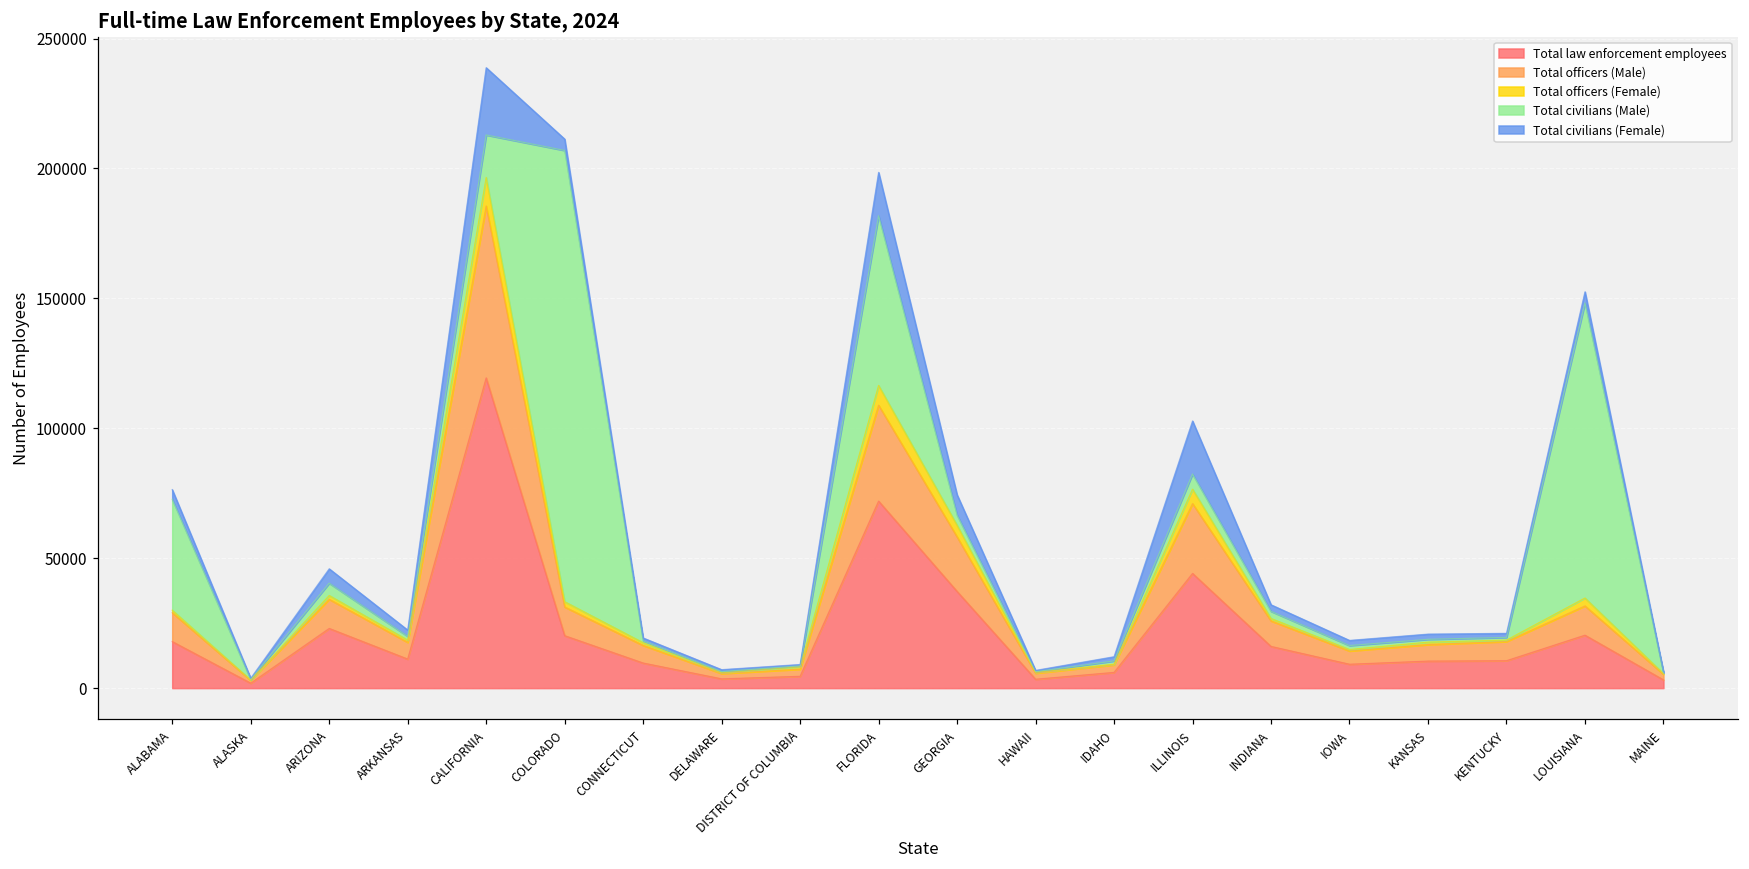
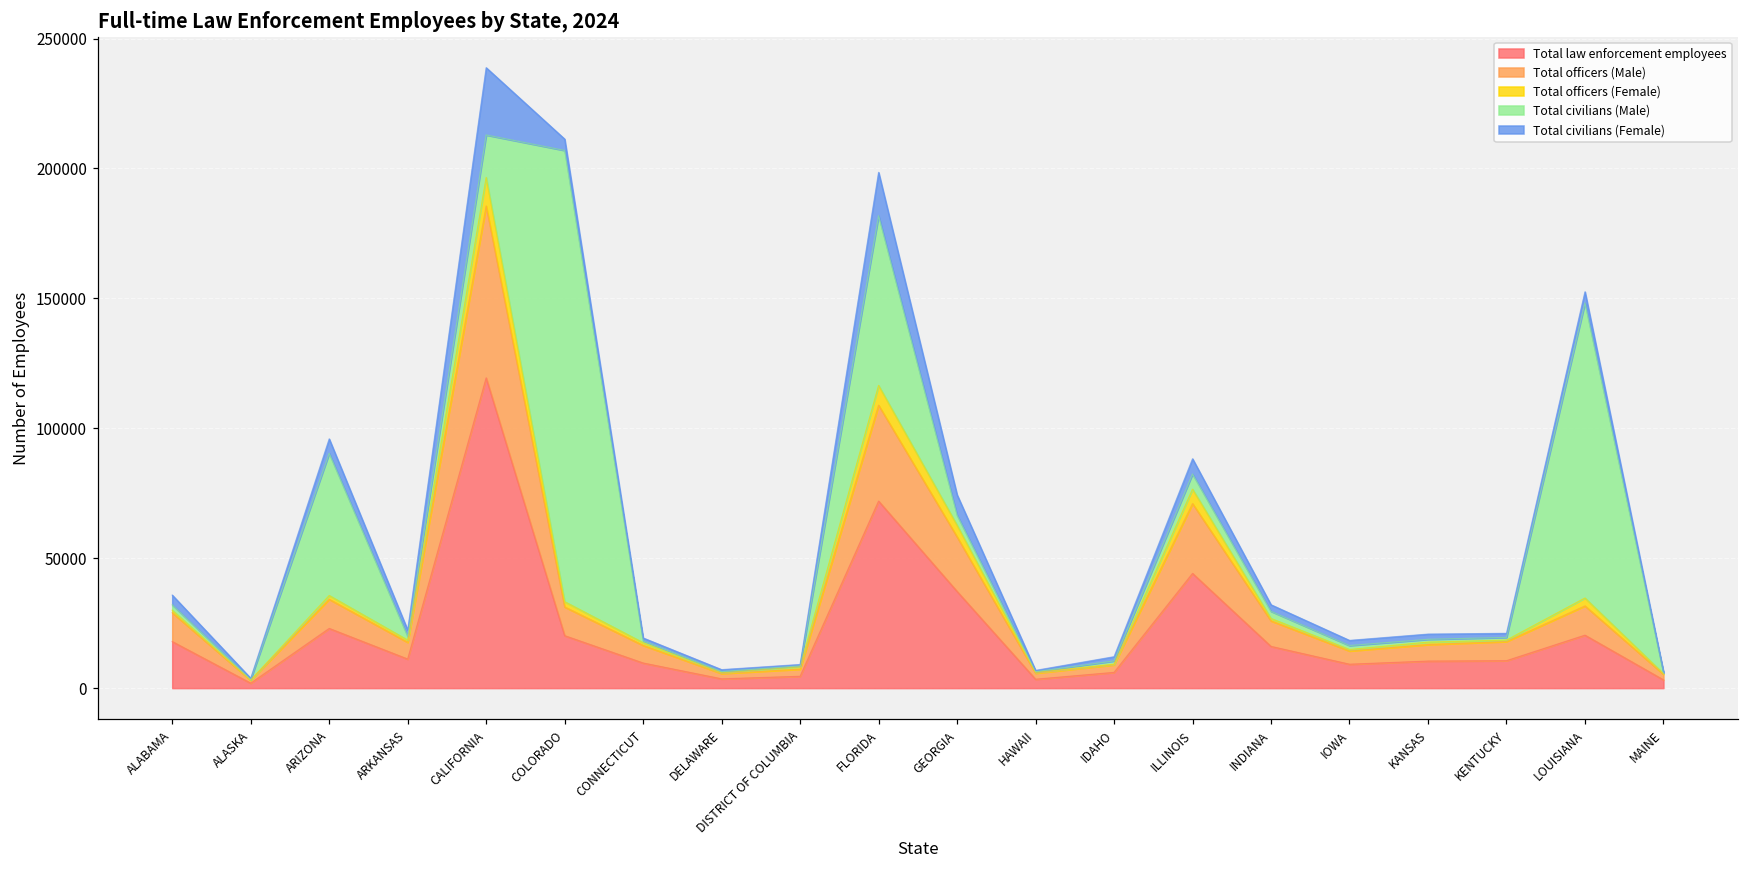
Total civilians (Male), ALABAMA: 43000 -> 2000
Total civilians (Male), ARIZONA: 5000 -> 55000
Total civilians (Female), ILLINOIS: 20000 -> 6000
